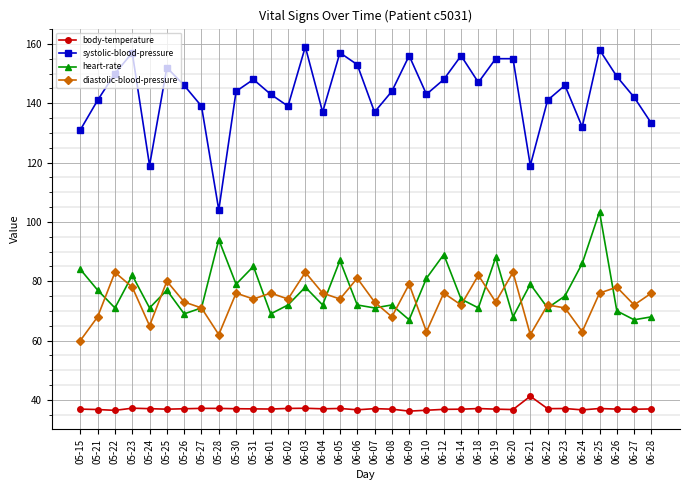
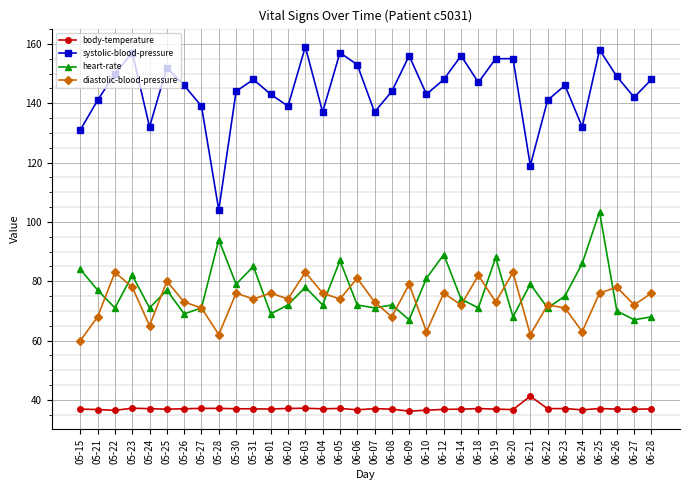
systolic-blood-pressure, 05-24: 119 -> 132
systolic-blood-pressure, 06-28: 133 -> 148
